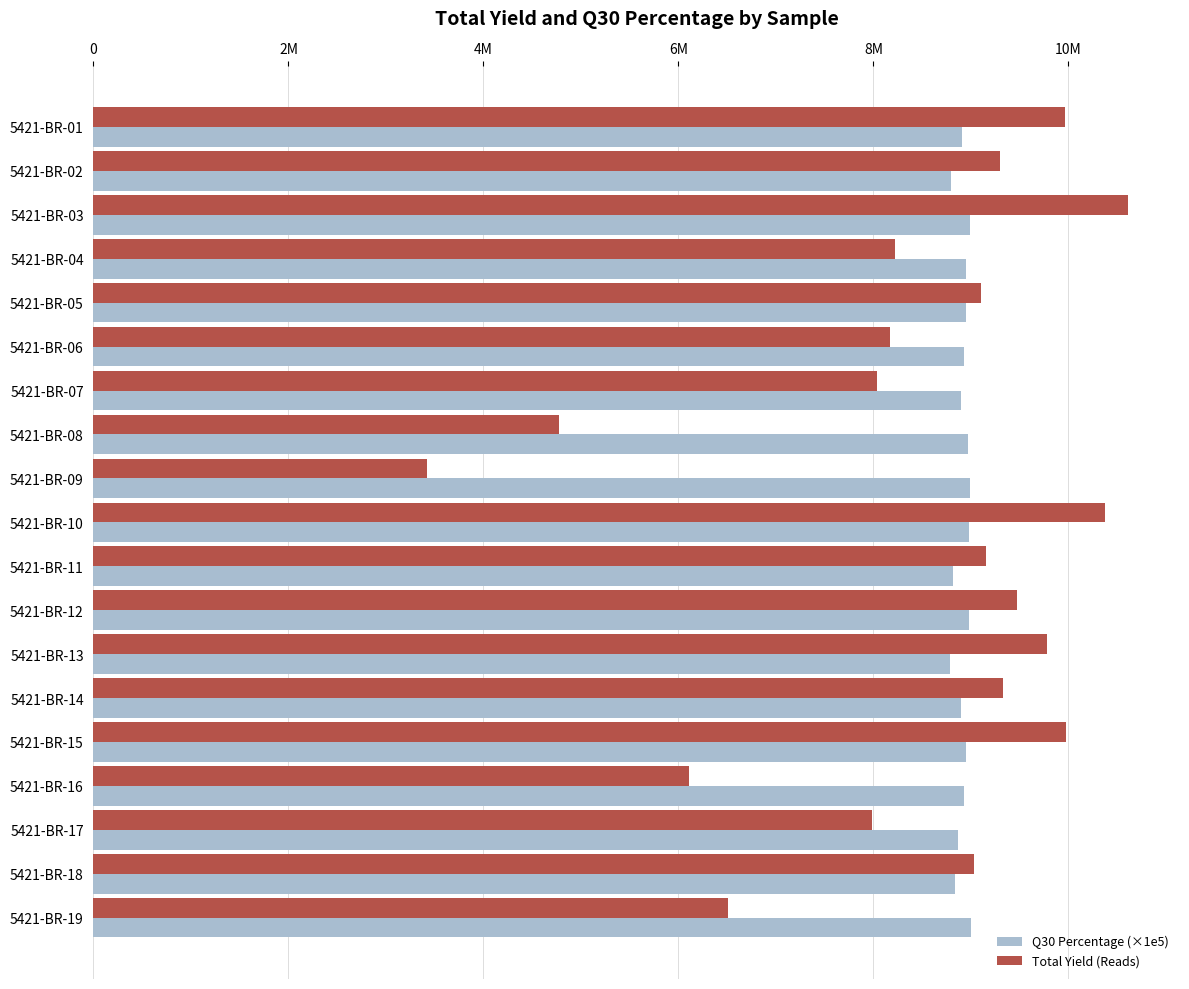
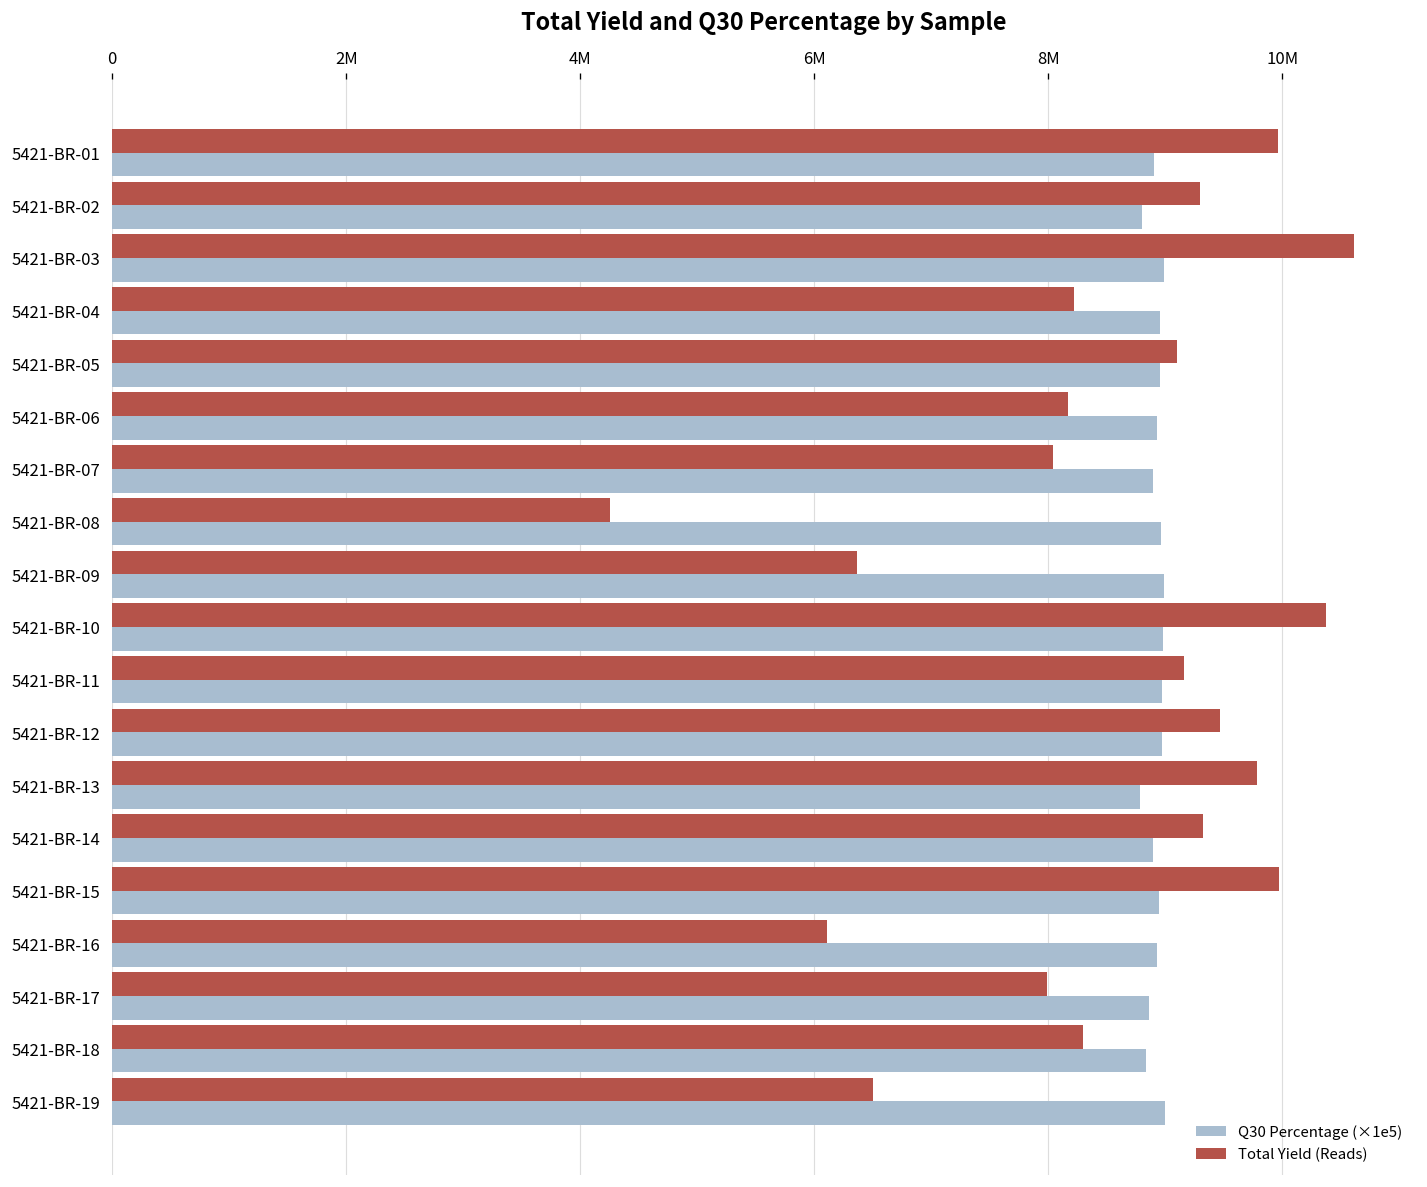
Total Yield (Reads), 5421-BR-08: 4800000 -> 4300000
Total Yield (Reads), 5421-BR-09: 3400000 -> 6400000
Q30 Percentage (×1e5), 5421-BR-11: 8800000 -> 9000000
Total Yield (Reads), 5421-BR-18: 9000000 -> 8300000
